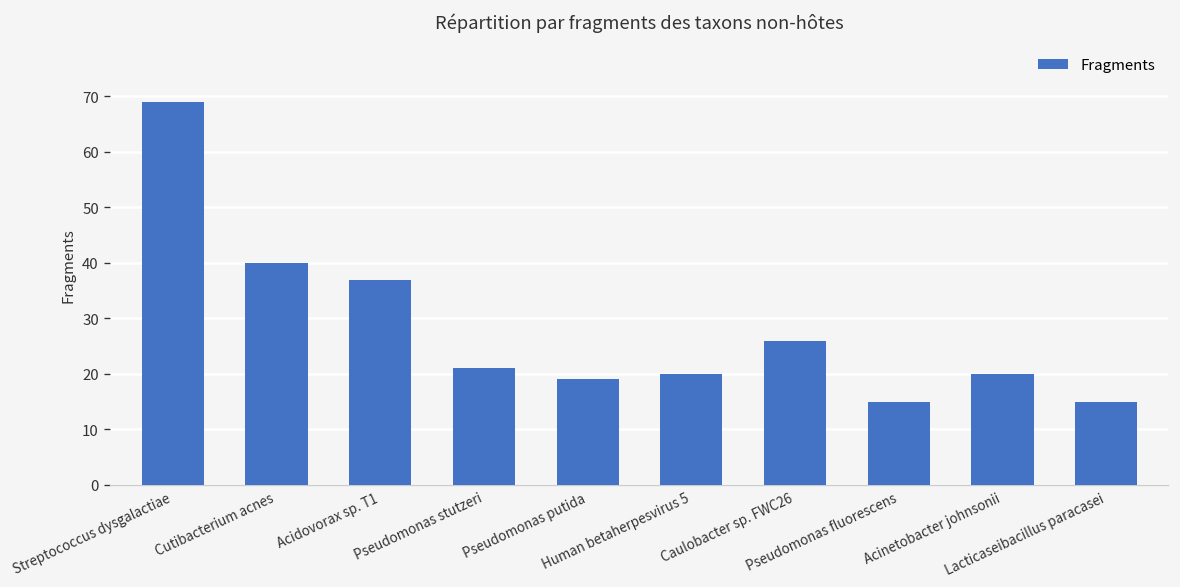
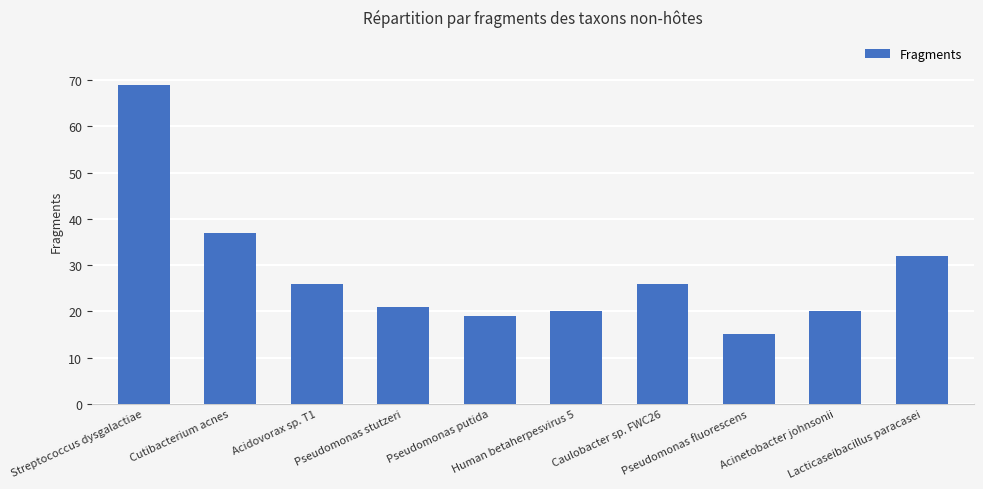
Cutibacterium acnes: 40 -> 37
Acidovorax sp. T1: 37 -> 26
Lacticaseibacillus paracasei: 15 -> 32
